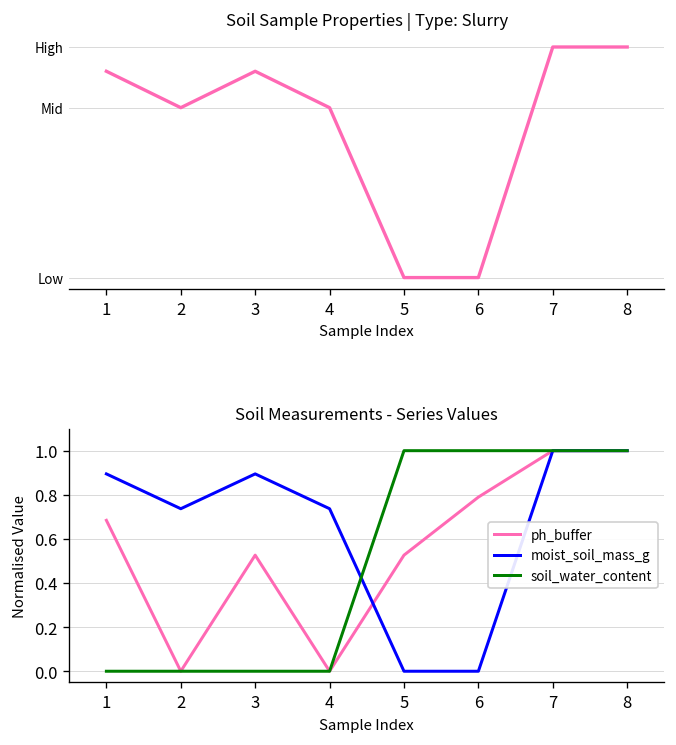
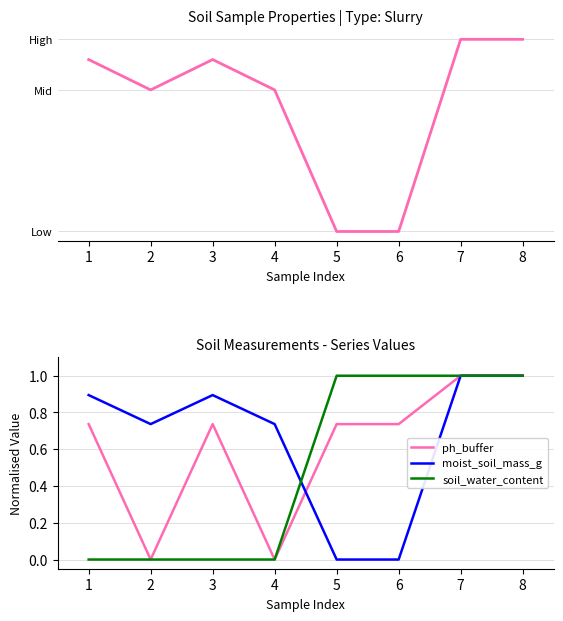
Soil Measurements - Series Values, ph_buffer, 1: 0.68 -> 0.74
Soil Measurements - Series Values, ph_buffer, 3: 0.53 -> 0.74
Soil Measurements - Series Values, ph_buffer, 5: 0.53 -> 0.74
Soil Measurements - Series Values, ph_buffer, 6: 0.79 -> 0.74
